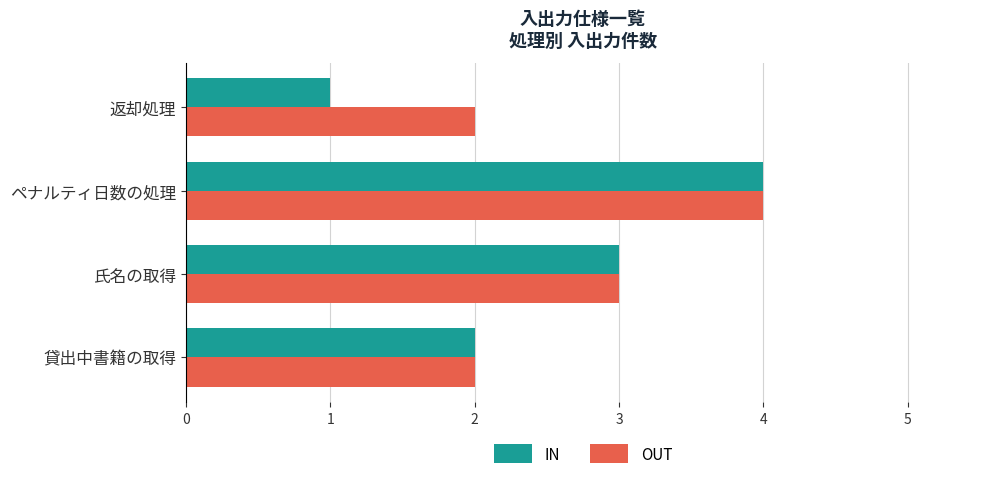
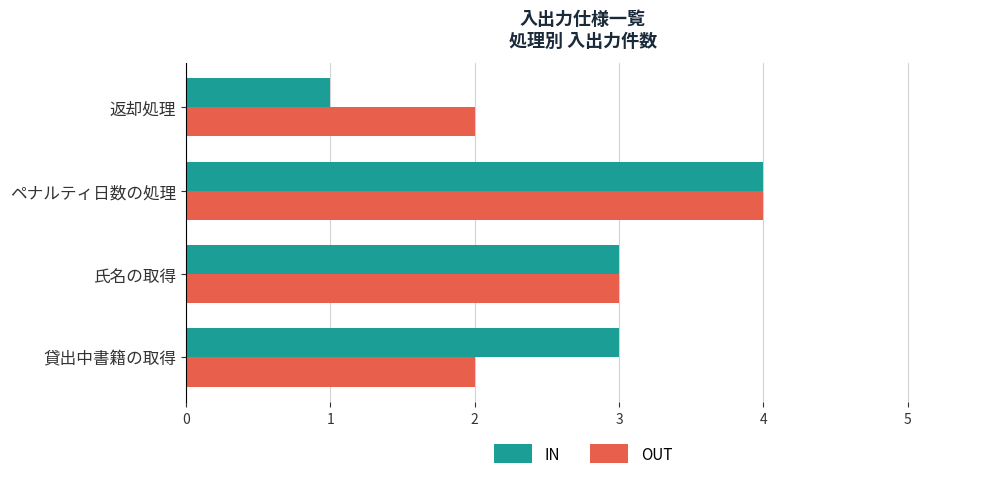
IN, 貸出中書籍の取得: 2 -> 3
